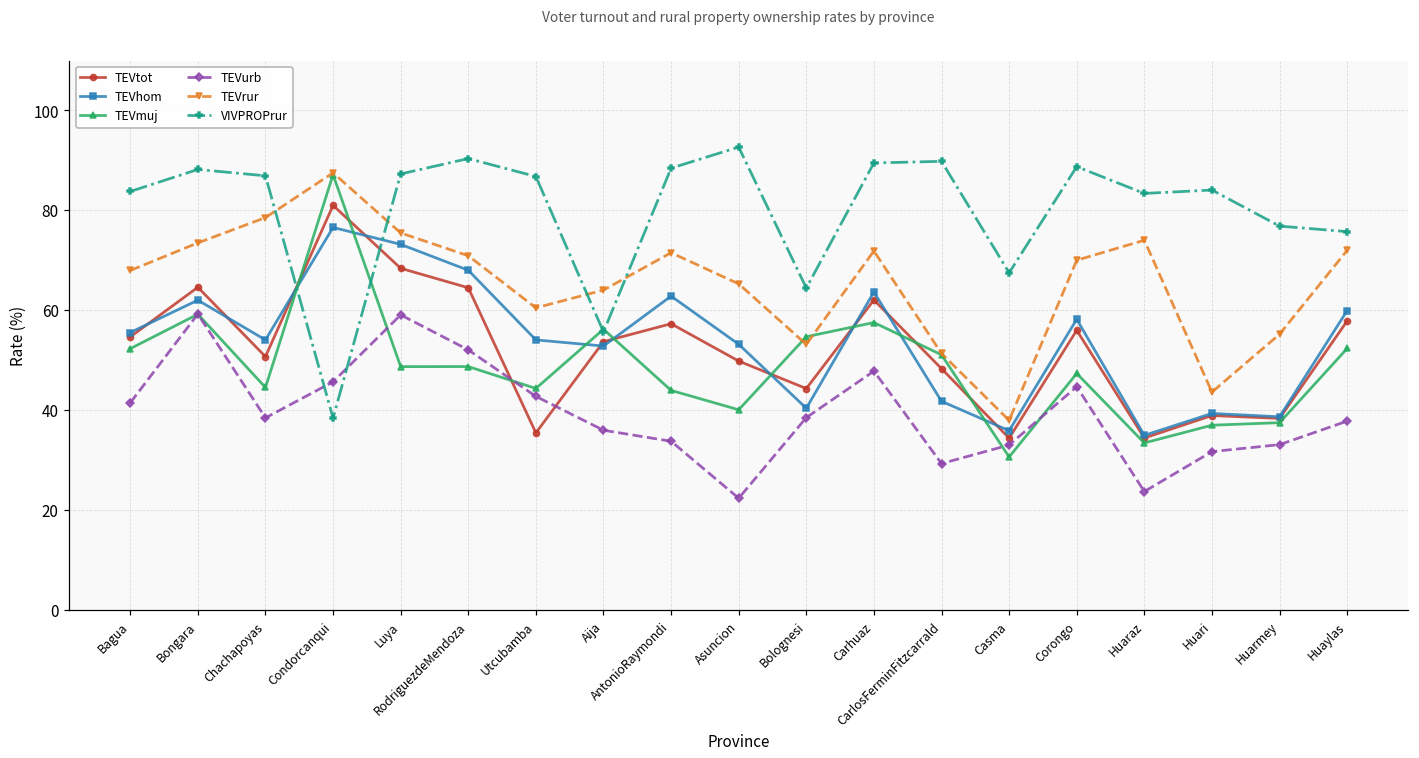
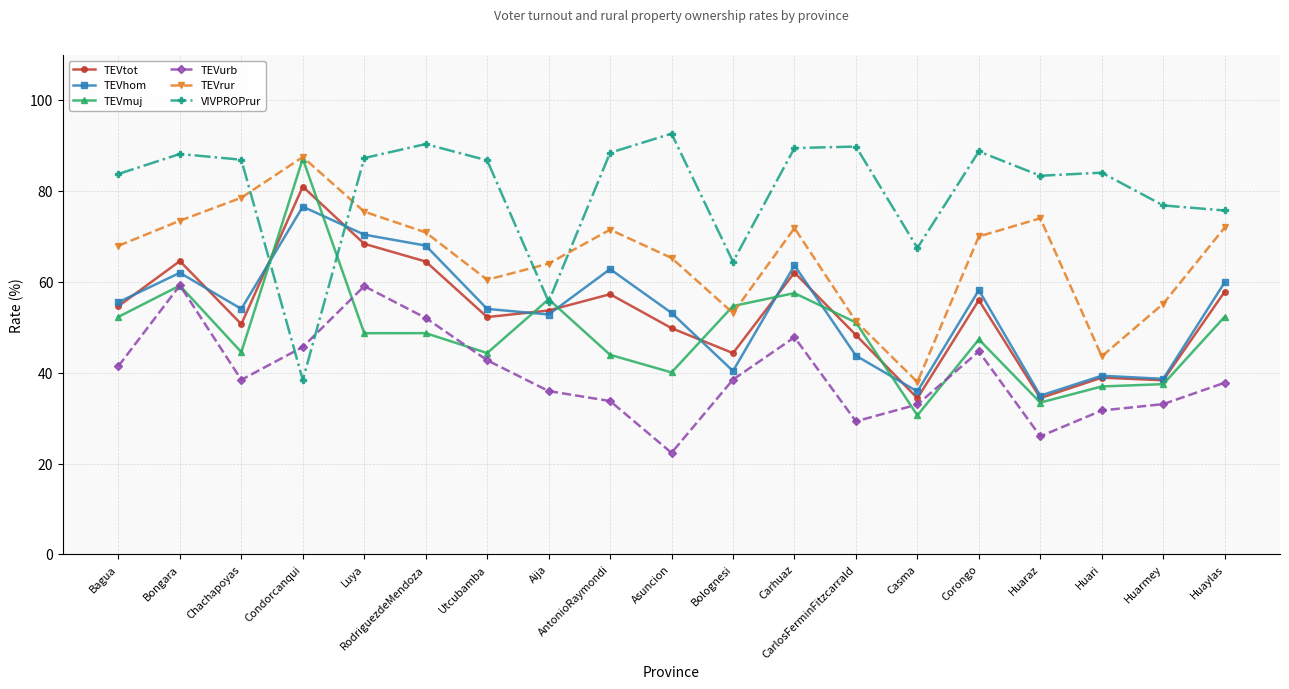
TEVhom, Luya: 73 -> 70
TEVtot, Utcubamba: 35 -> 52
TEVhom, CarlosFerminFitzcarrald: 42 -> 44
TEVurb, Huaraz: 24 -> 26
